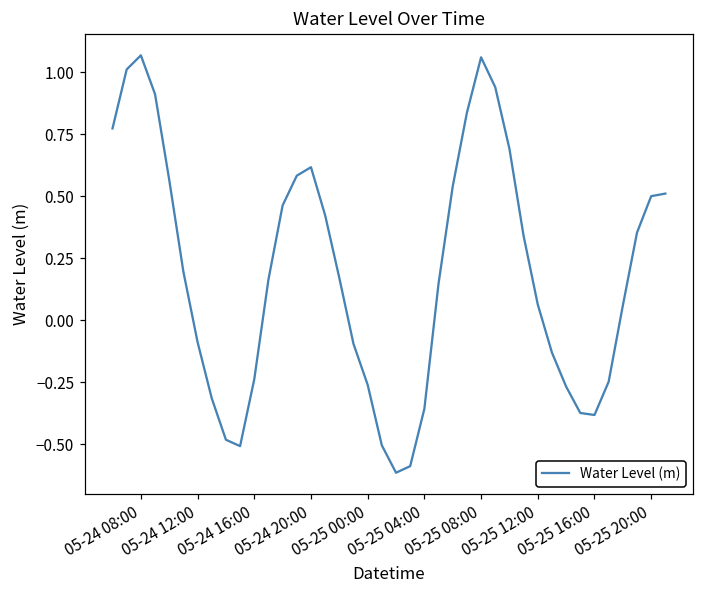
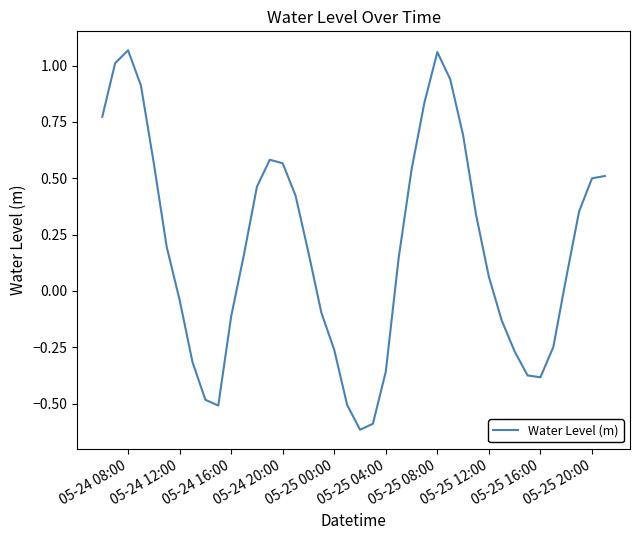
05-24 12:00: -0.09 -> -0.04
05-24 16:00: -0.24 -> -0.11
05-24 20:00: 0.62 -> 0.57
